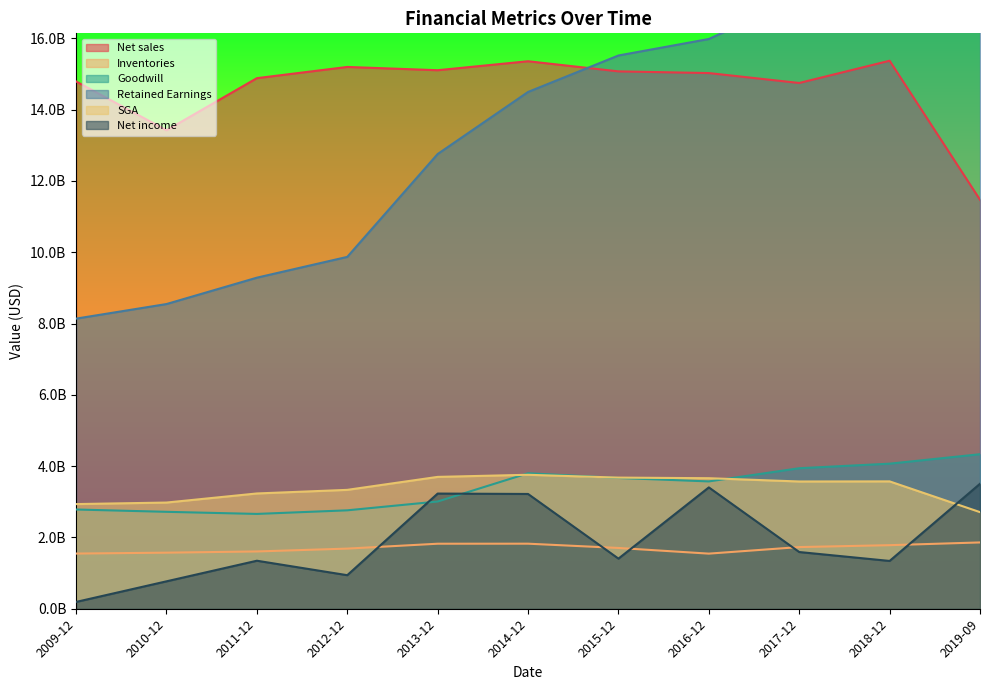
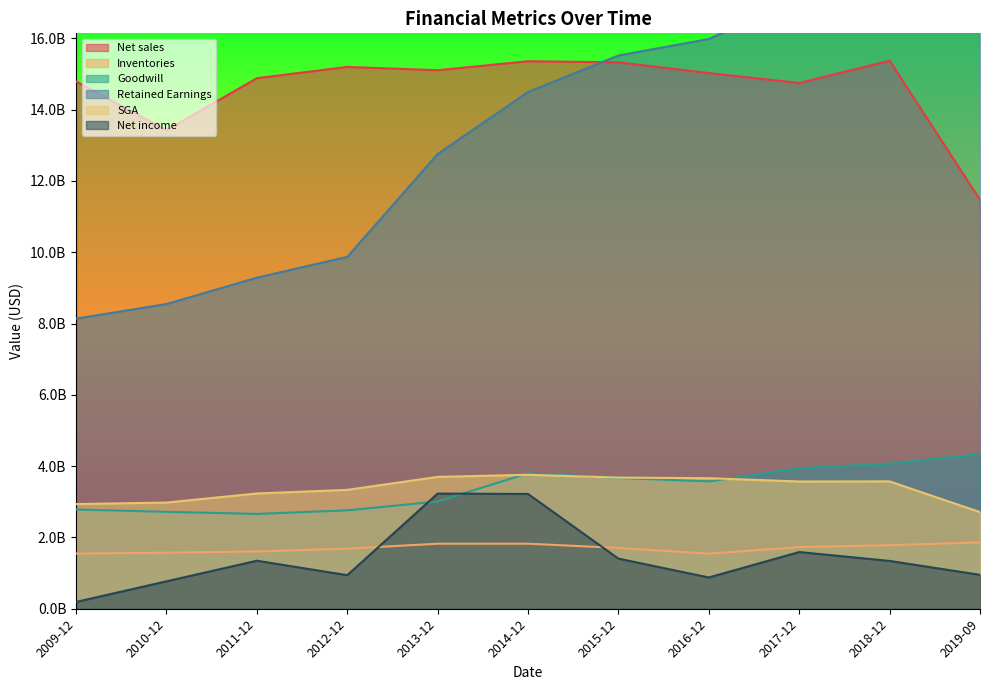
Net sales, 2015-12: 15100000000 -> 15300000000
Net income, 2016-12: 3400000000 -> 900000000
Net income, 2019-09: 3500000000 -> 1000000000
